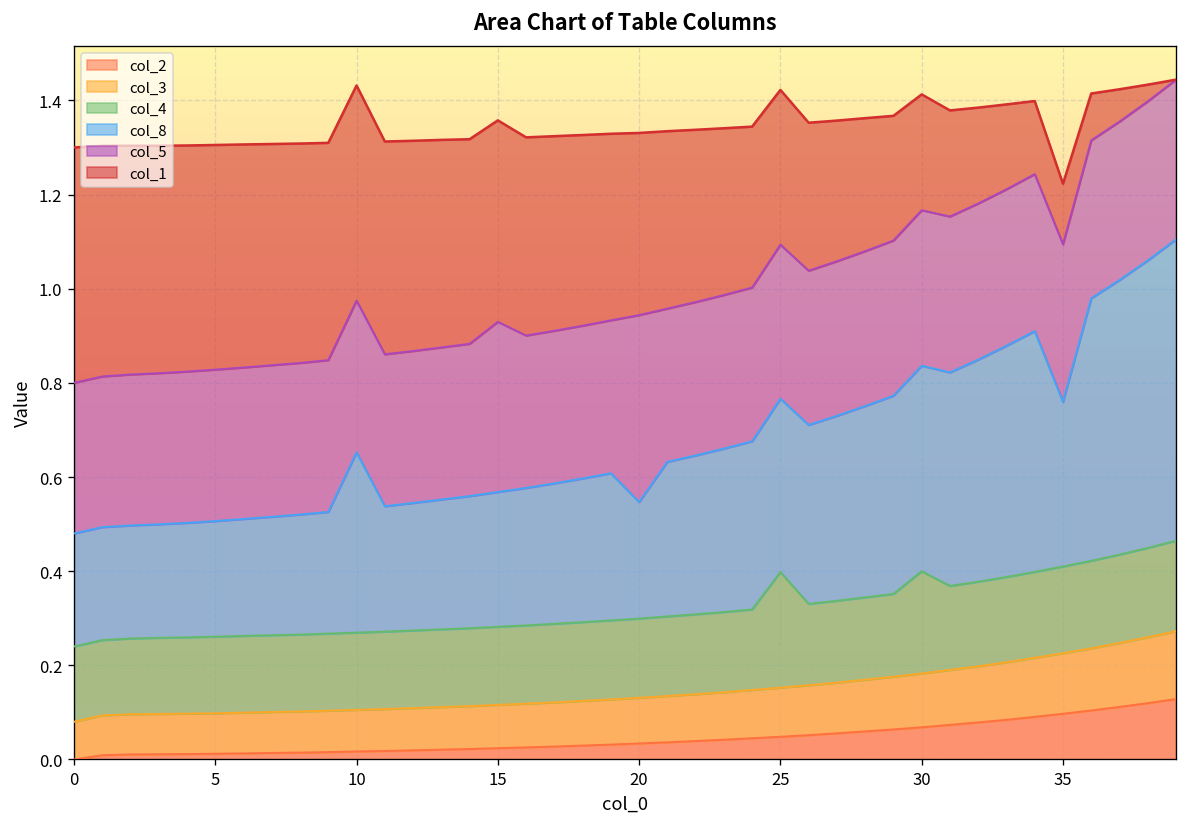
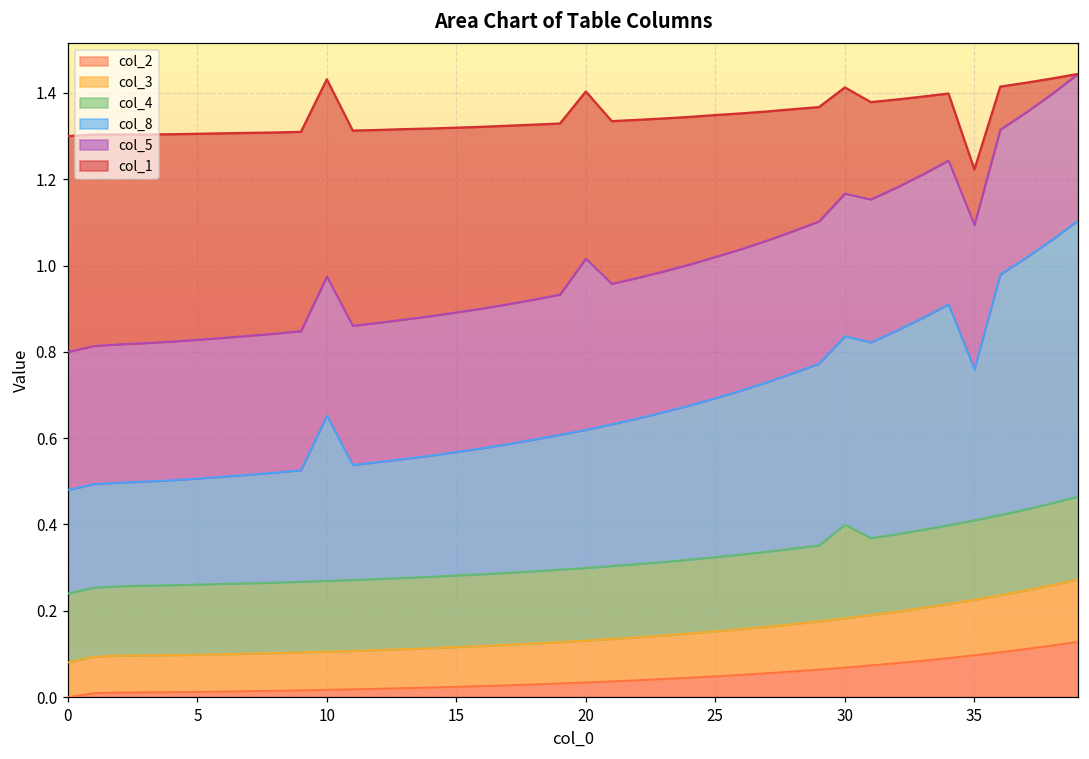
col_5, 15: 0.36 -> 0.32
col_8, 20: 0.25 -> 0.32
col_4, 25: 0.25 -> 0.17
